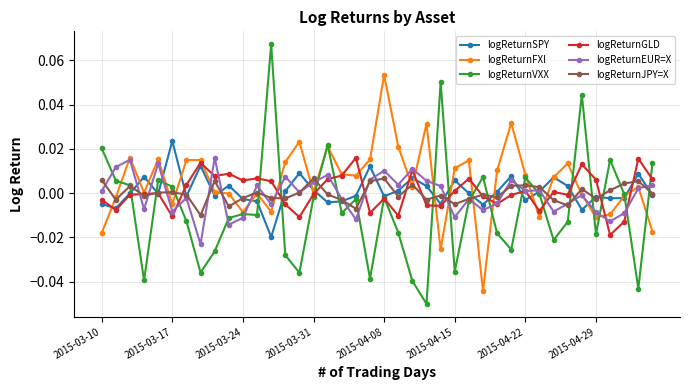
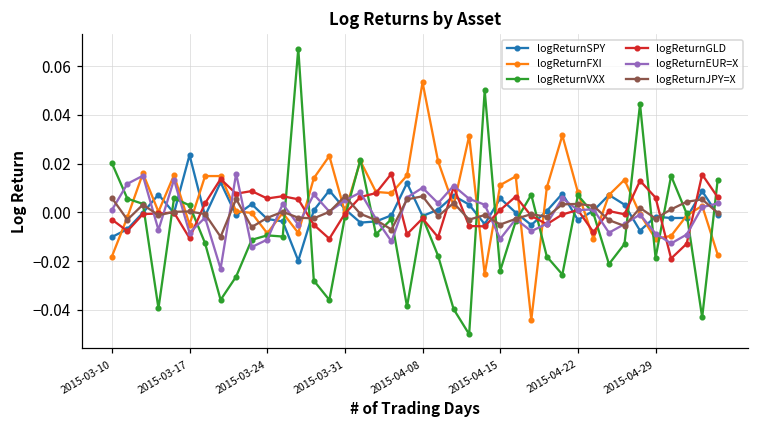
logReturnSPY, 2015-03-10: -0.005 -> -0.010
logReturnVXX, 2015-04-15: -0.035 -> -0.024
